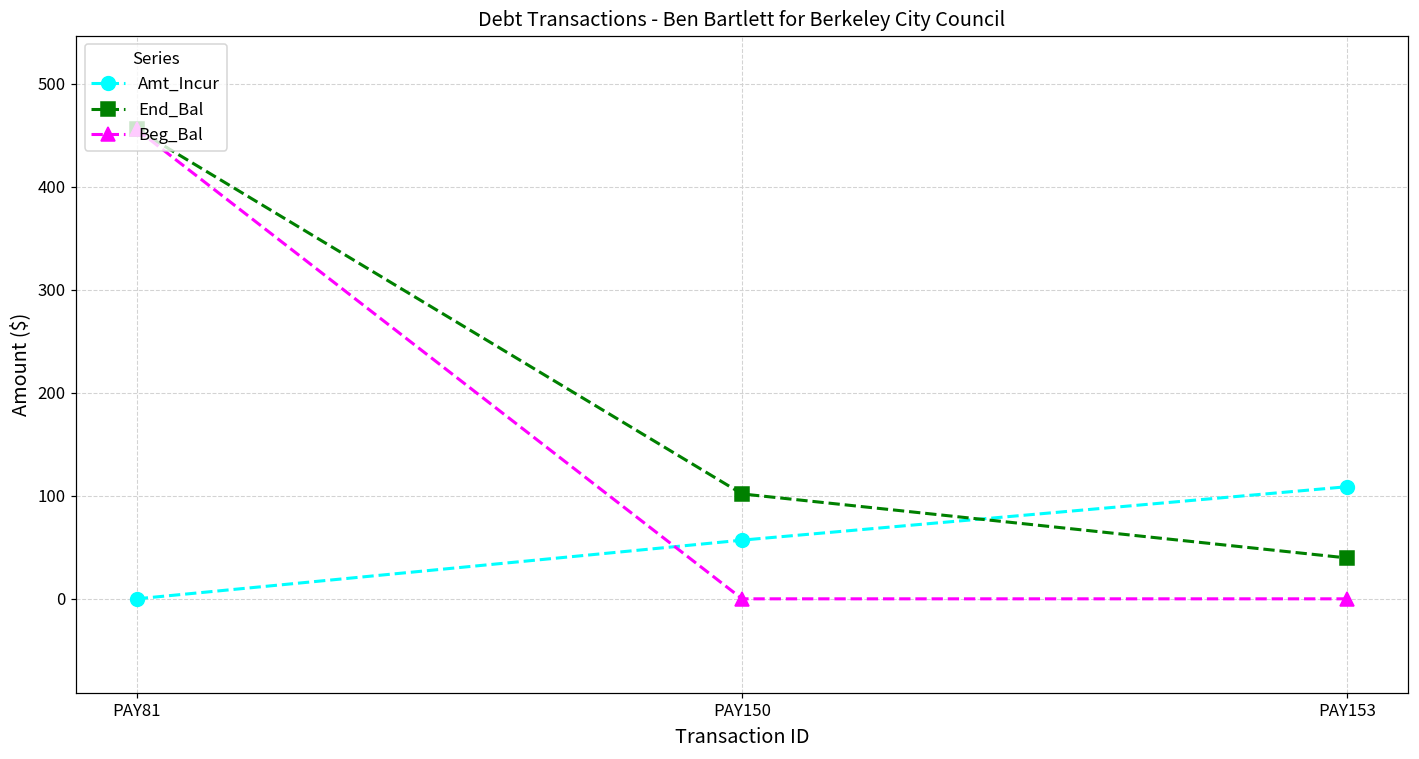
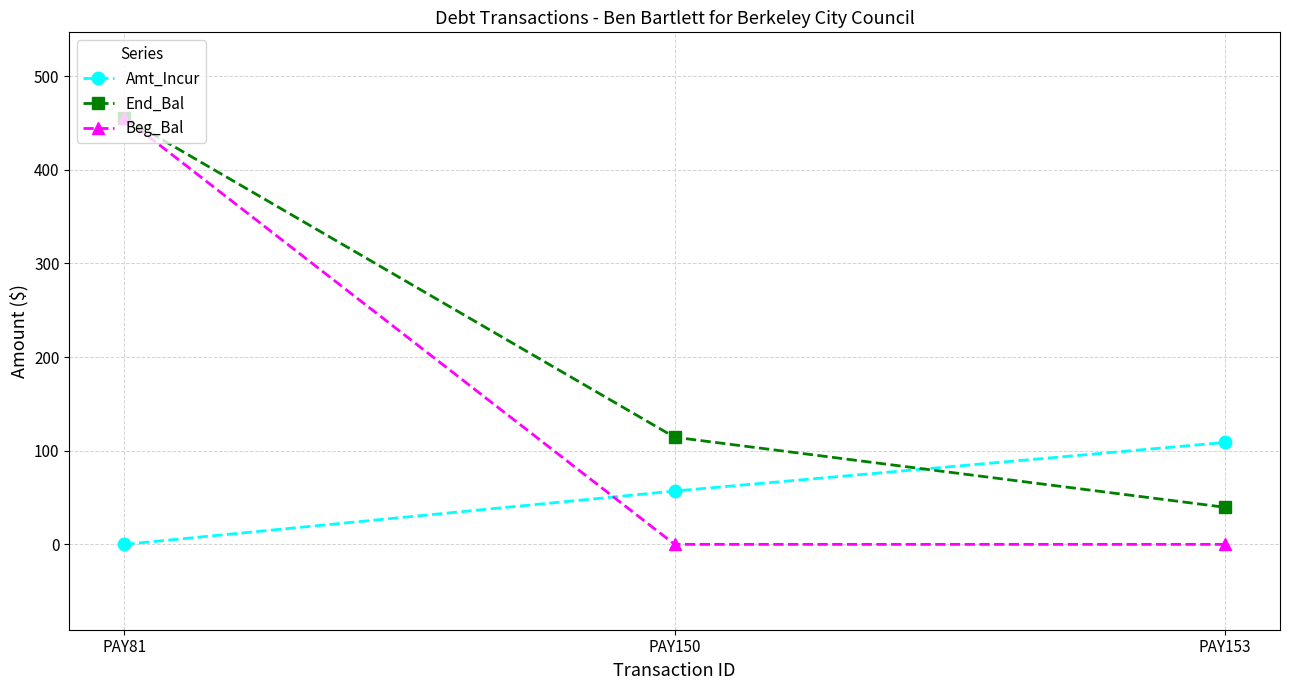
End_Bal, PAY150: 100 -> 110
